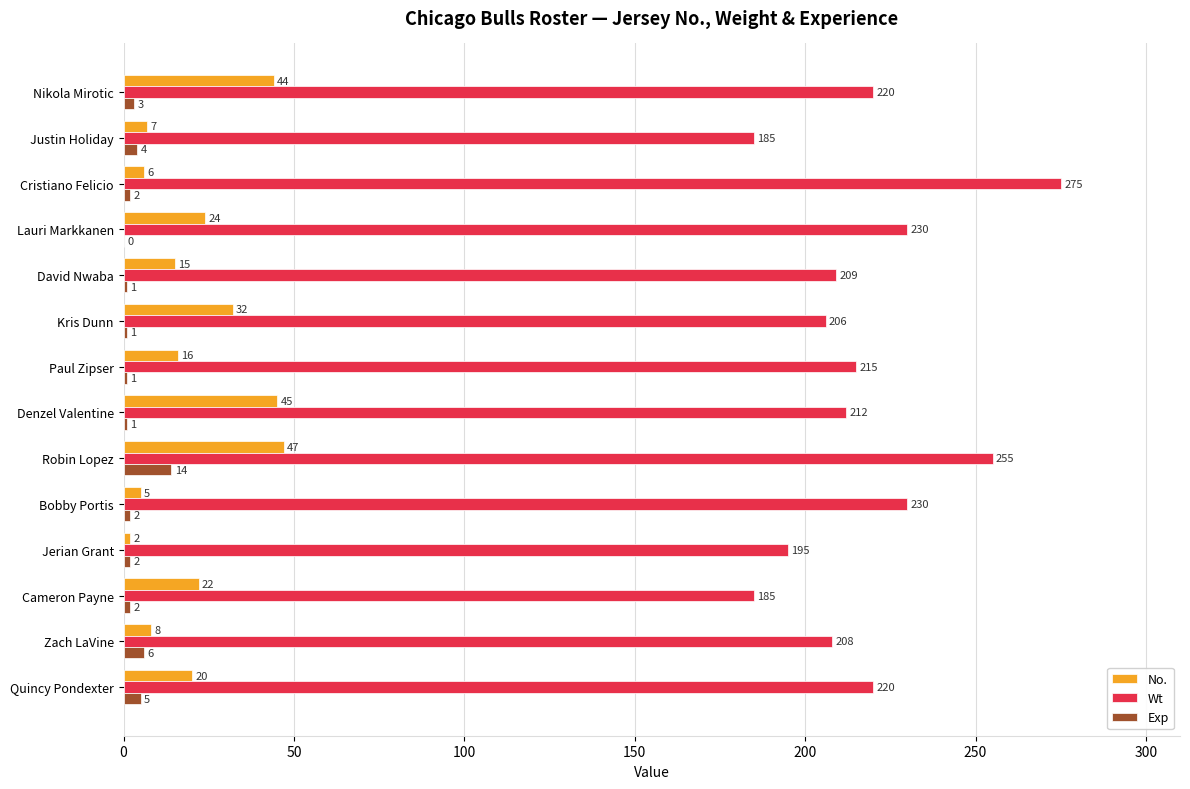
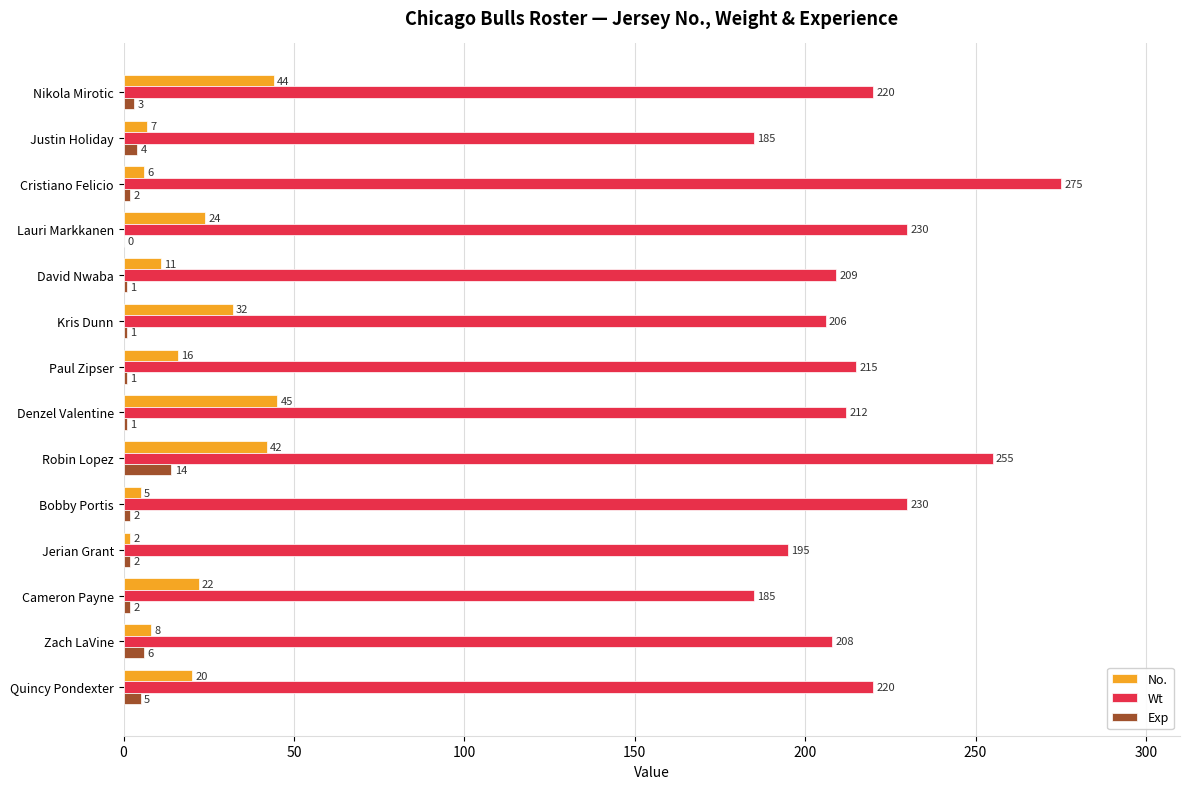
No., David Nwaba: 15 -> 11
No., Robin Lopez: 47 -> 42
